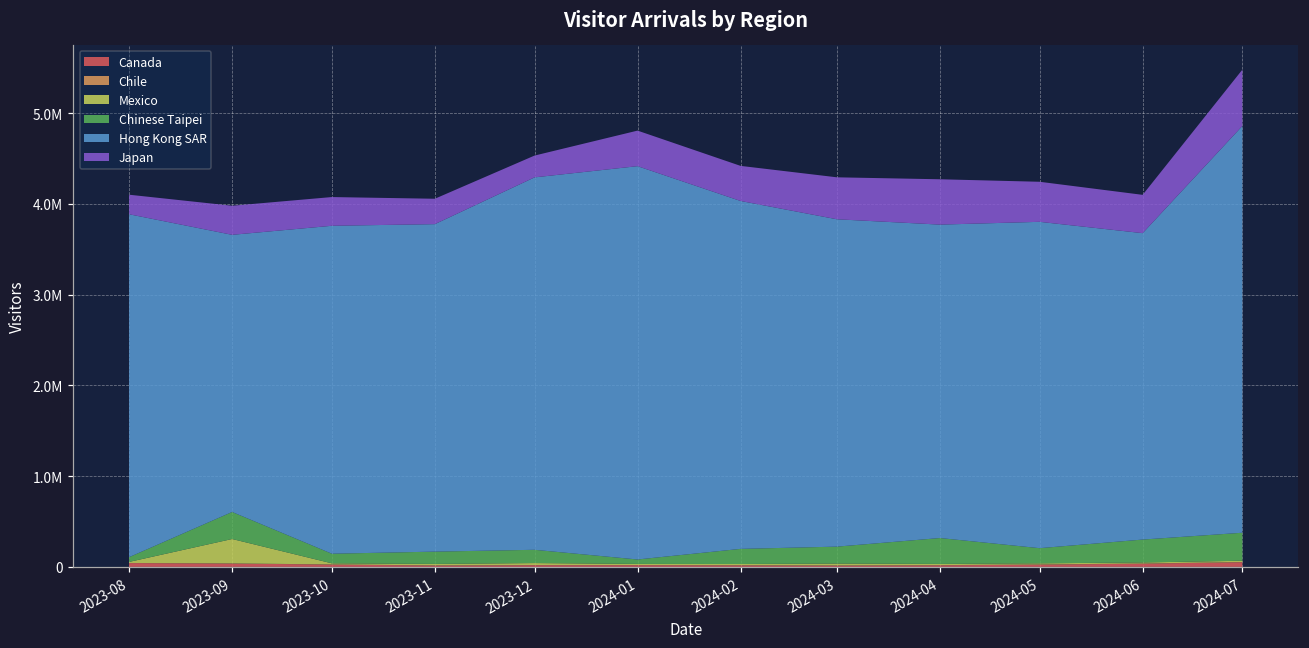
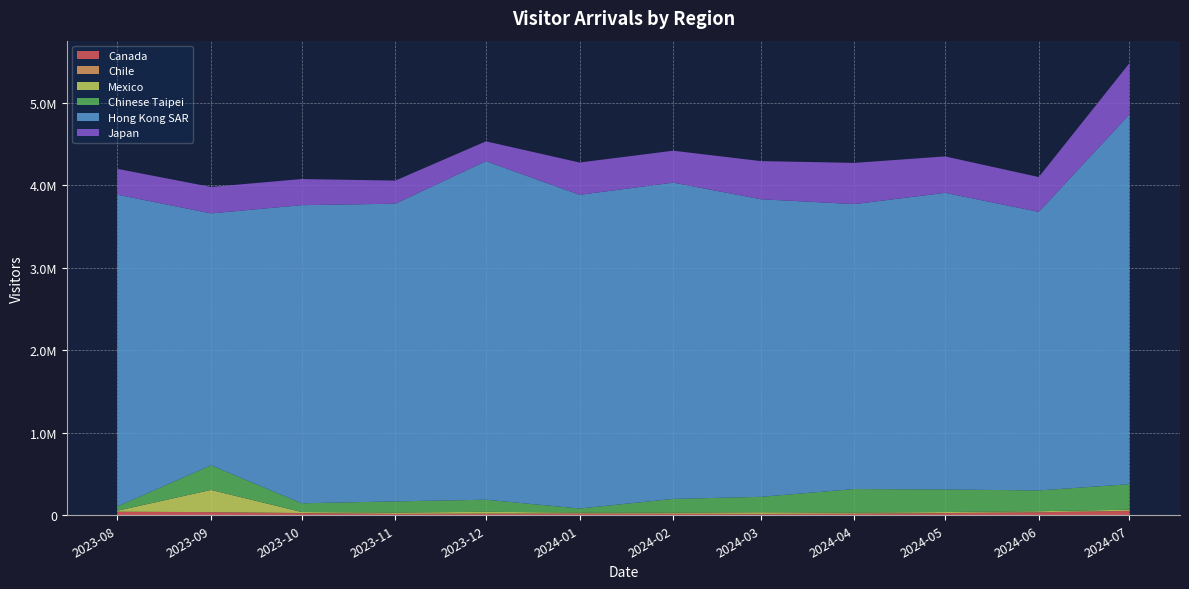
Japan, 2023-08: 200000 -> 300000
Hong Kong SAR, 2024-01: 4300000 -> 3800000
Chinese Taipei, 2024-05: 200000 -> 300000
